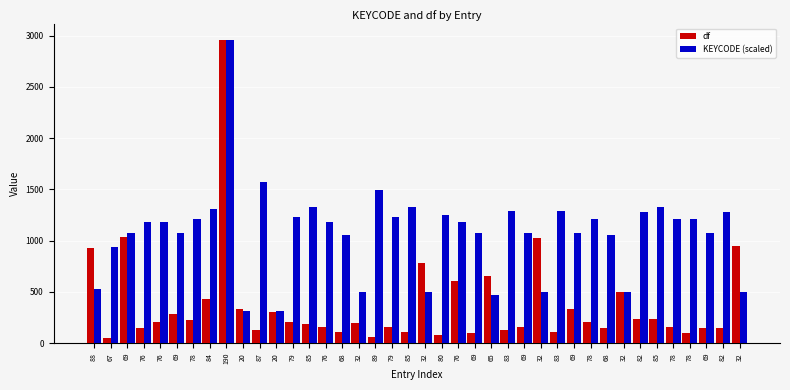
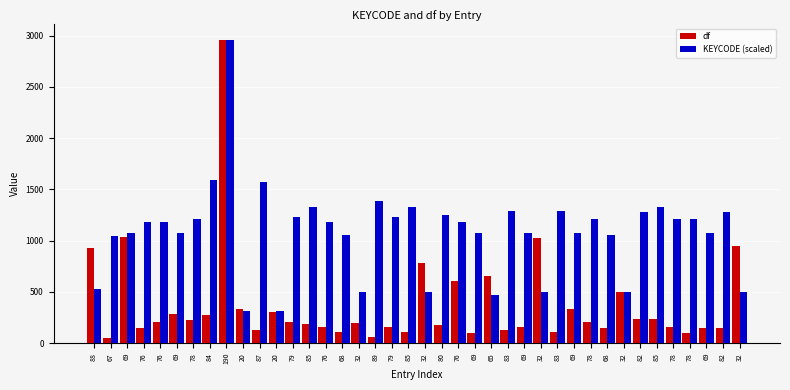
KEYCODE (scaled), 67: 930 -> 1040
df, 84: 430 -> 270
KEYCODE (scaled), 84: 1310 -> 1590
KEYCODE (scaled), 89: 1500 -> 1390
df, 80: 80 -> 180
